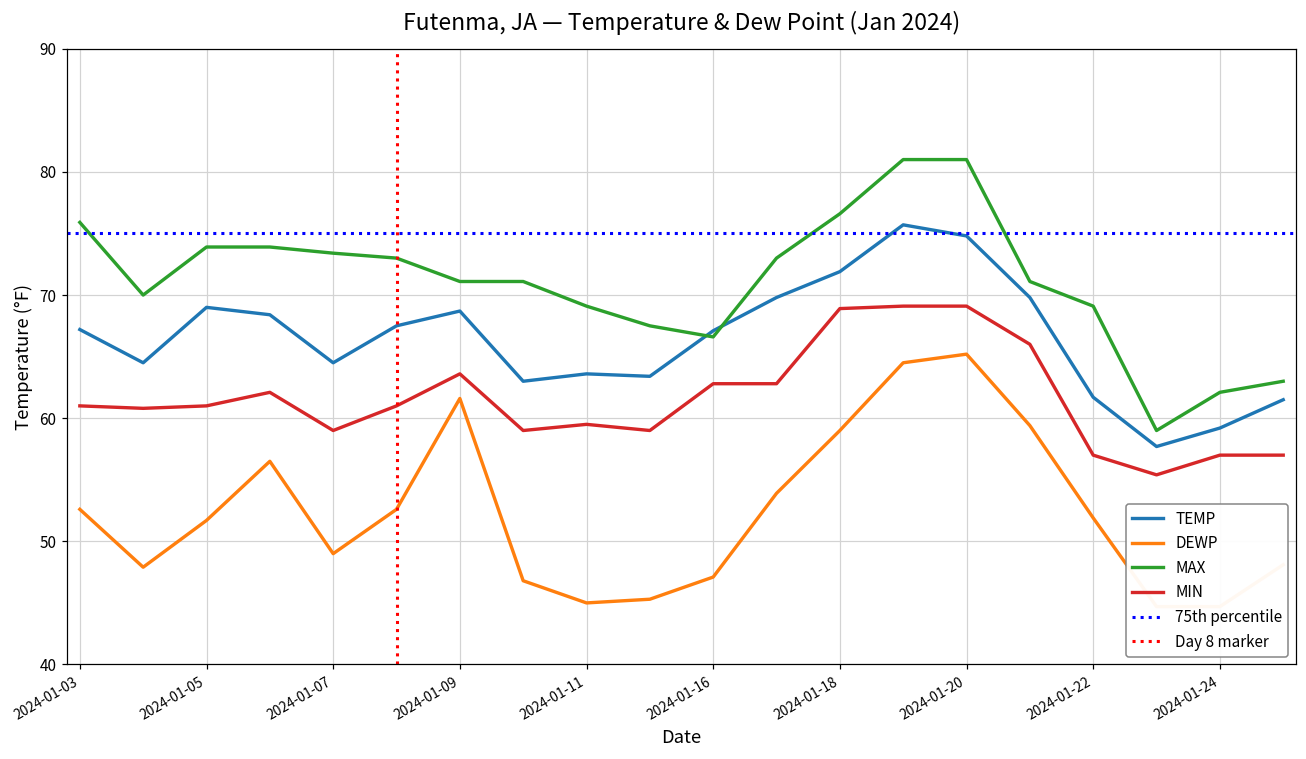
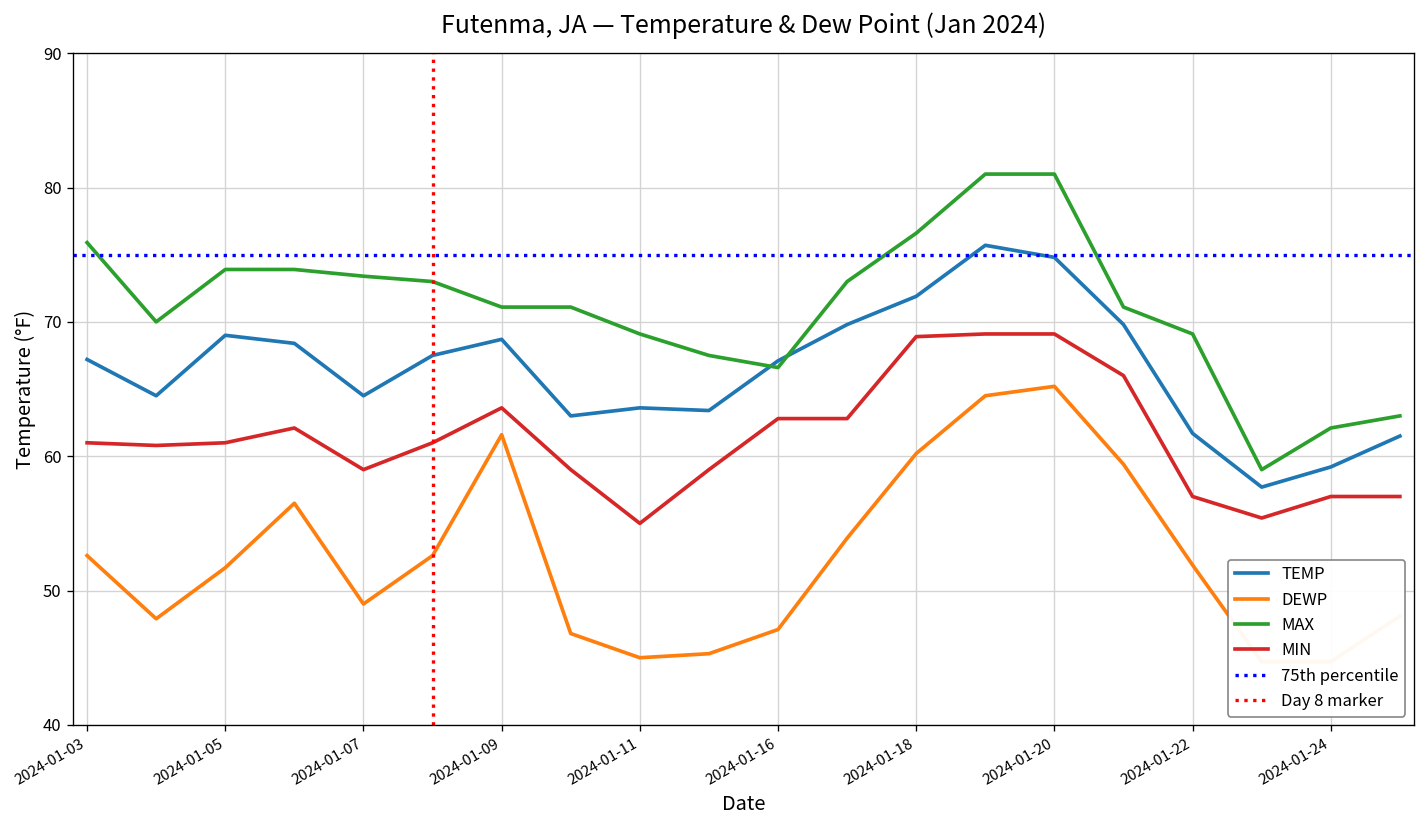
MIN, 2024-01-11: 59.5 -> 55.0
DEWP, 2024-01-18: 59.0 -> 60.2
